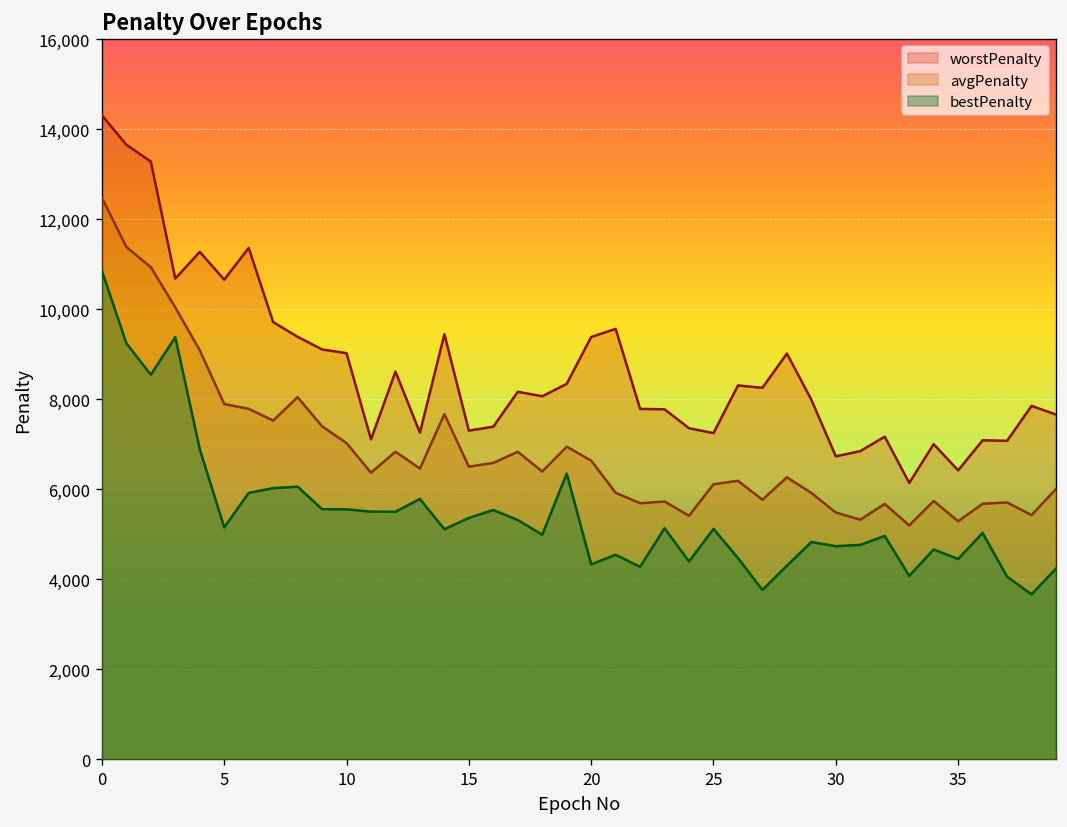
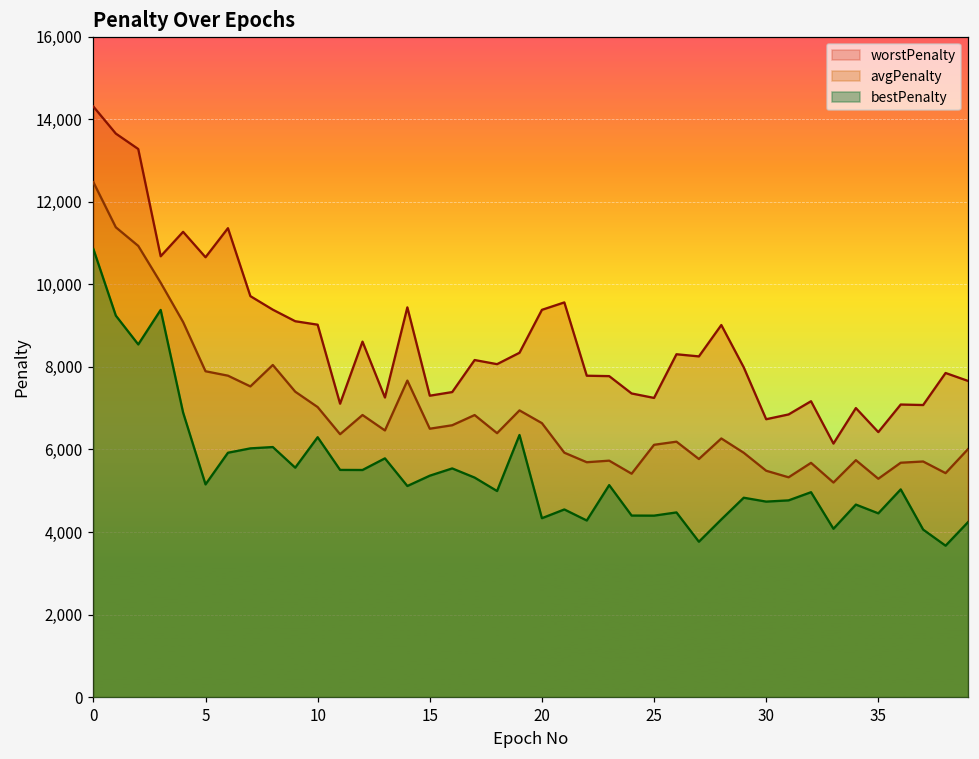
bestPenalty, 10: 5,600 -> 6,300
bestPenalty, 25: 5,100 -> 4,400
